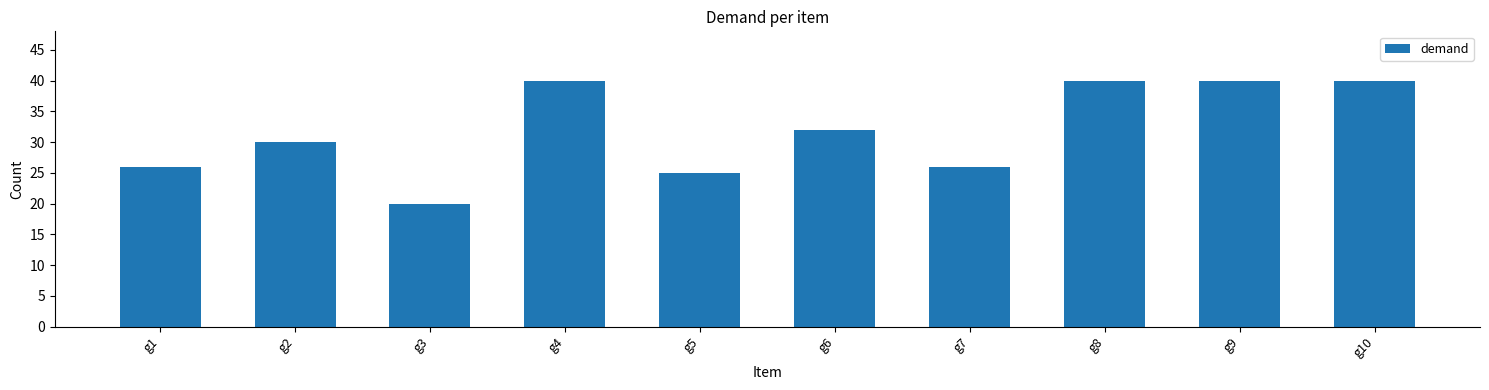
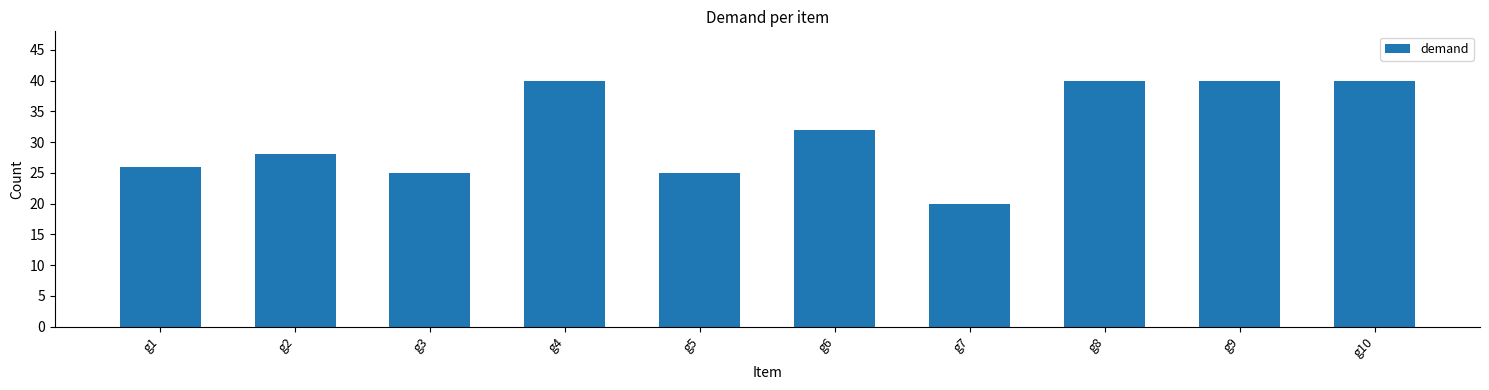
g2: 30 -> 28
g3: 20 -> 25
g7: 26 -> 20
